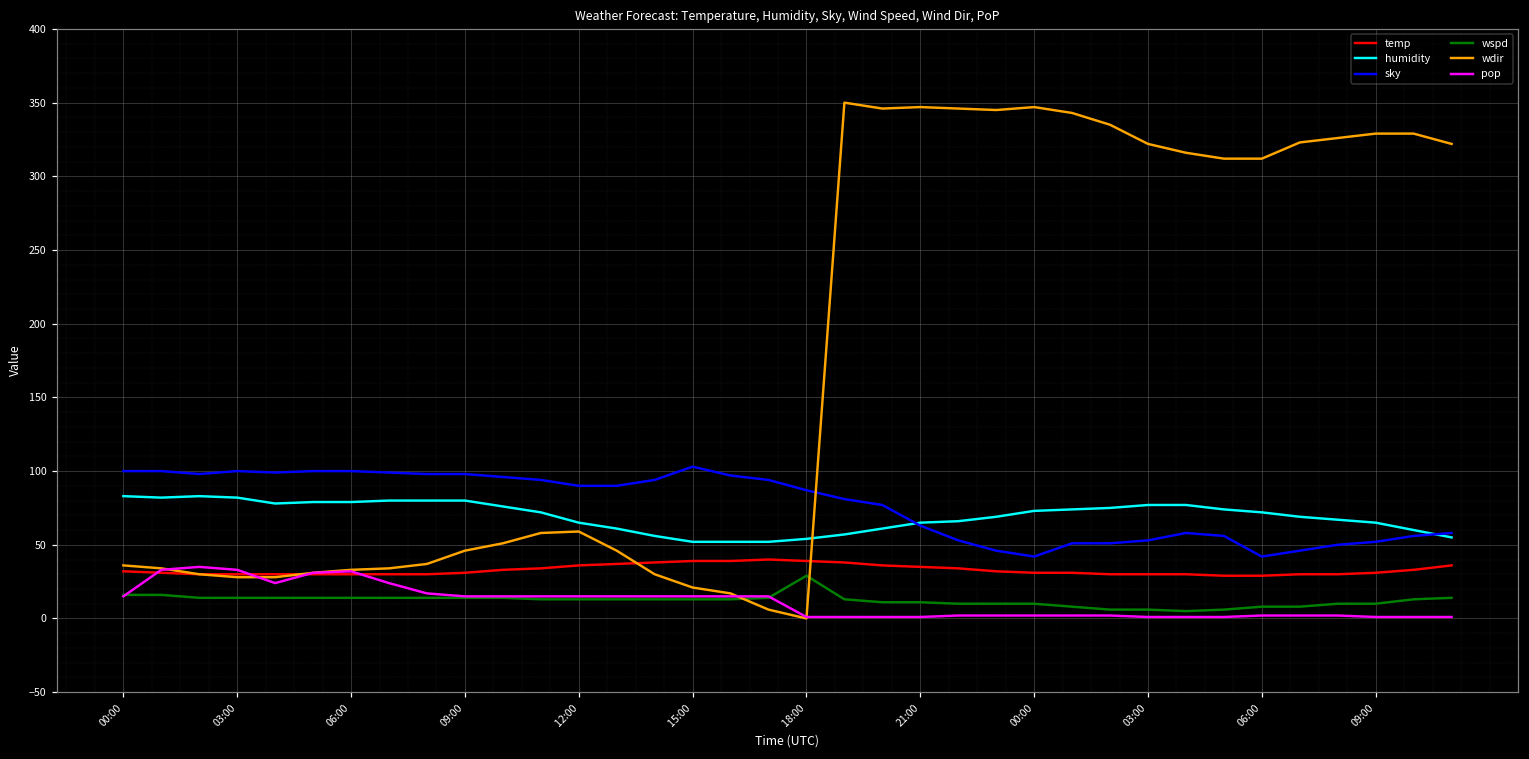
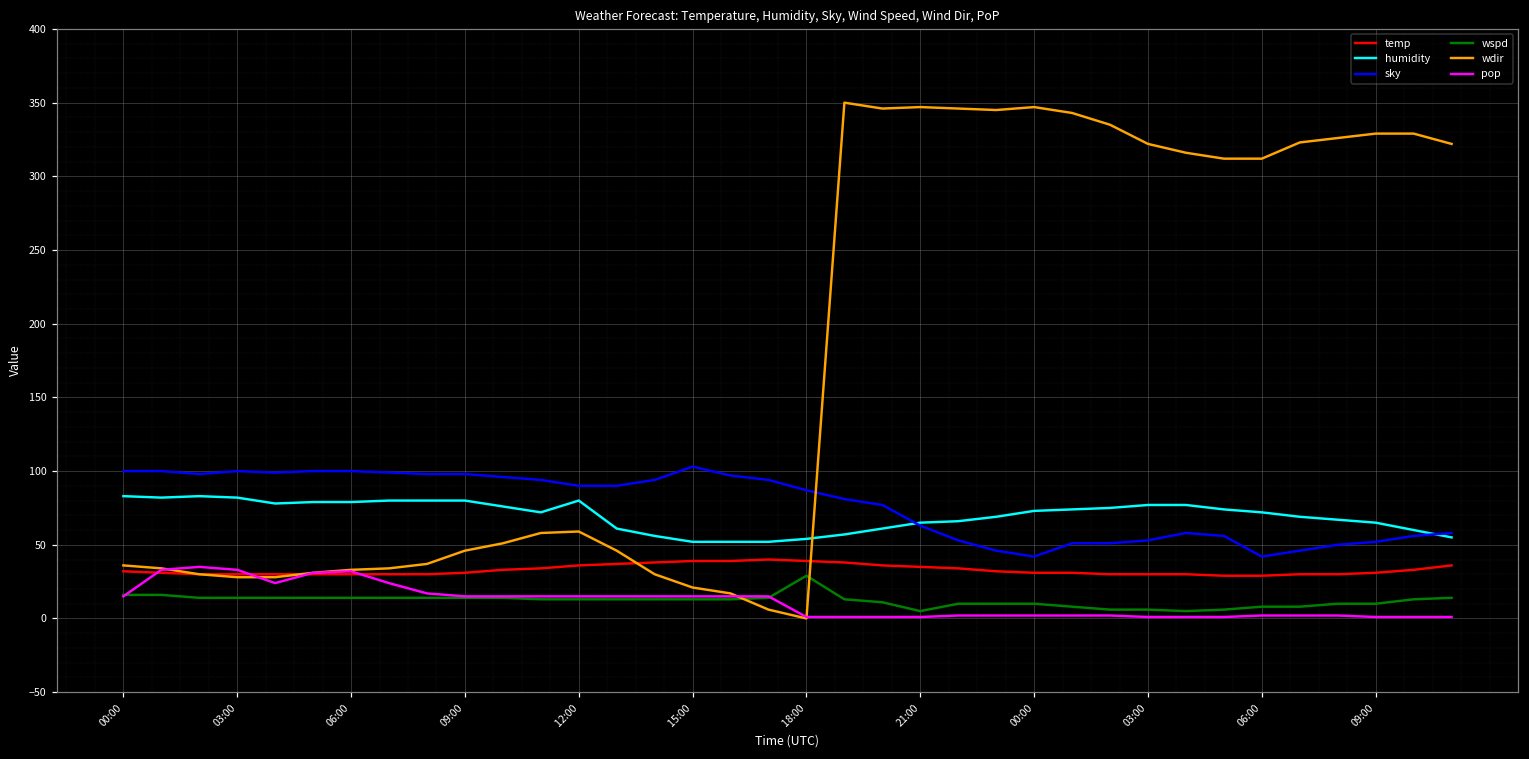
humidity, 12:00: 65 -> 80
wspd, 21:00: 11 -> 5
